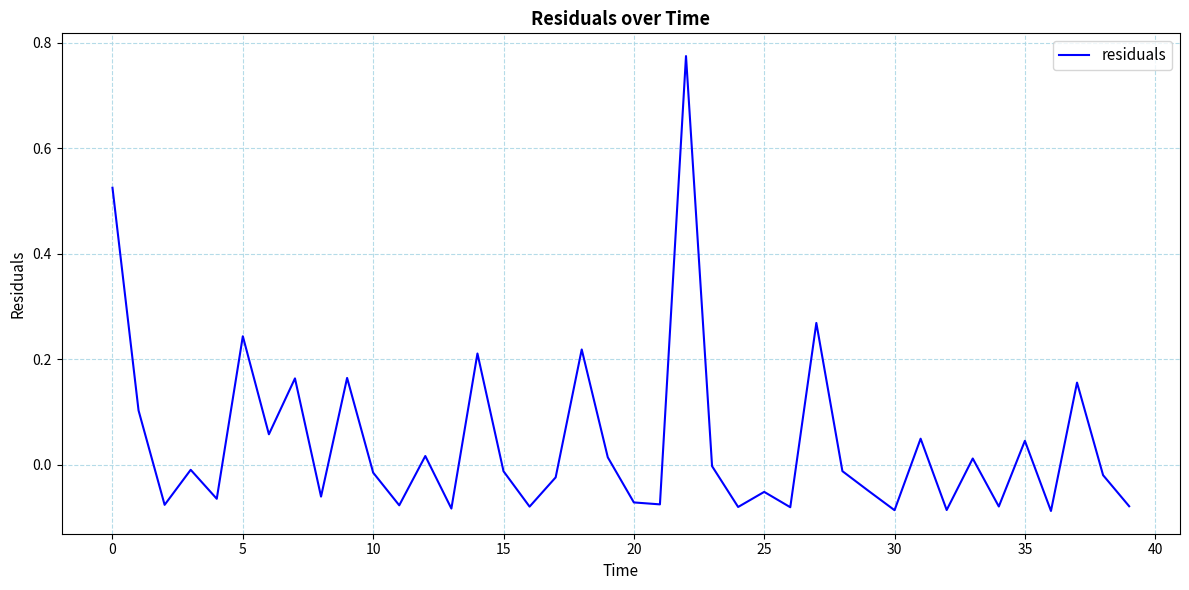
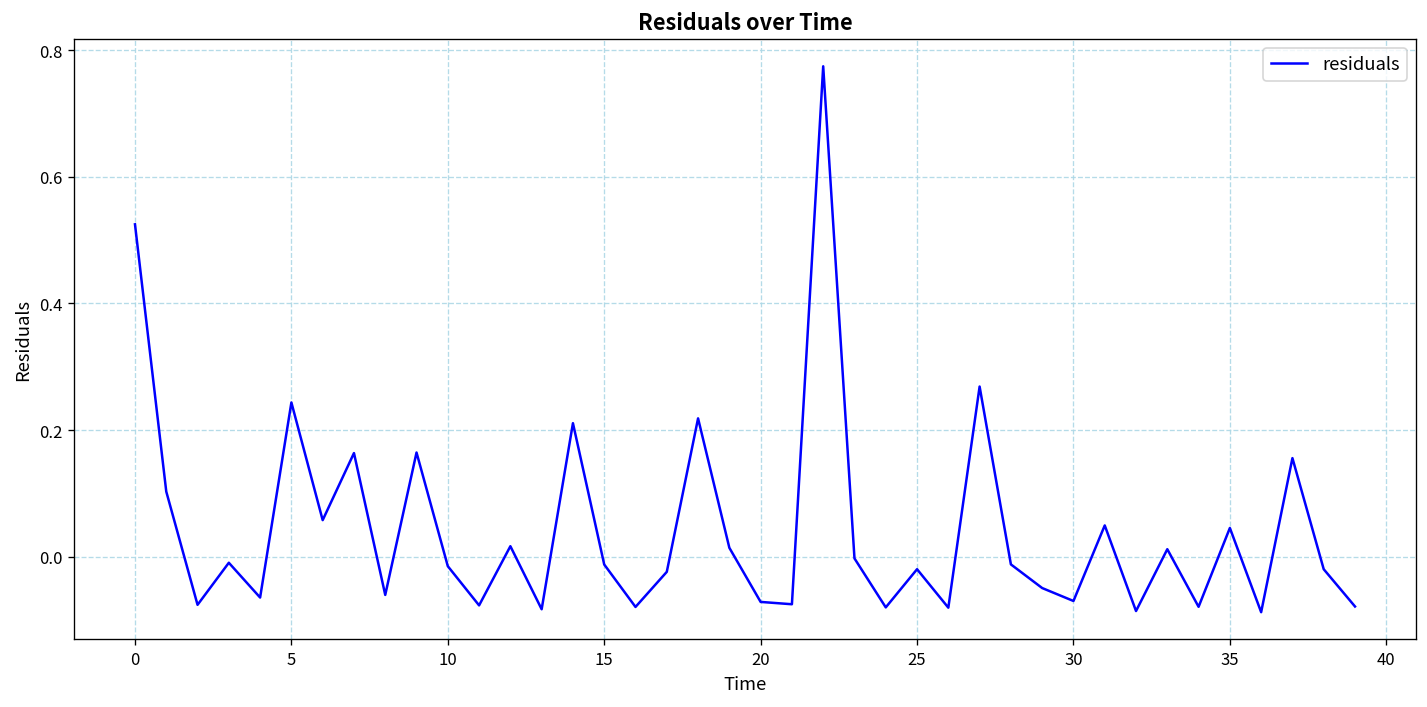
25: -0.05 -> -0.02
30: -0.09 -> -0.07
